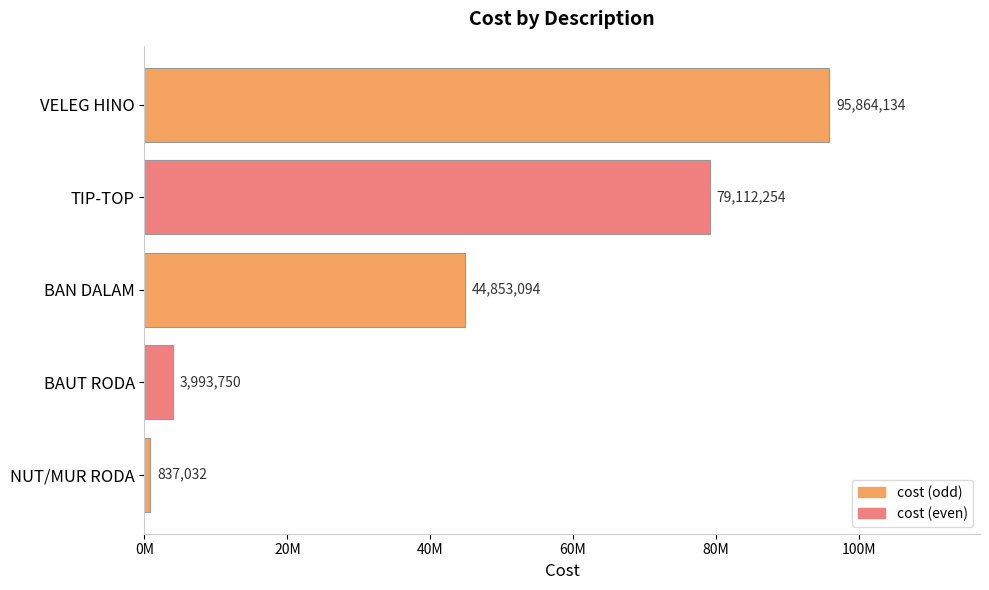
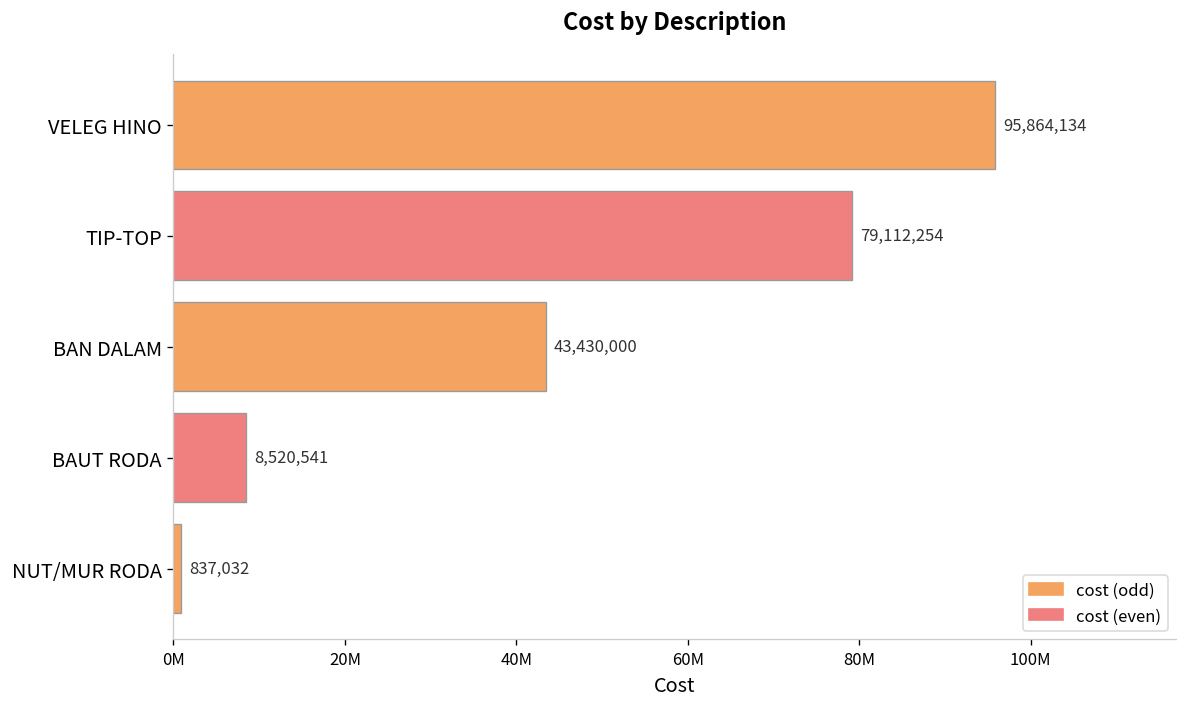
BAN DALAM: 44,853,094 -> 43,430,000
BAUT RODA: 3,993,750 -> 8,520,541
